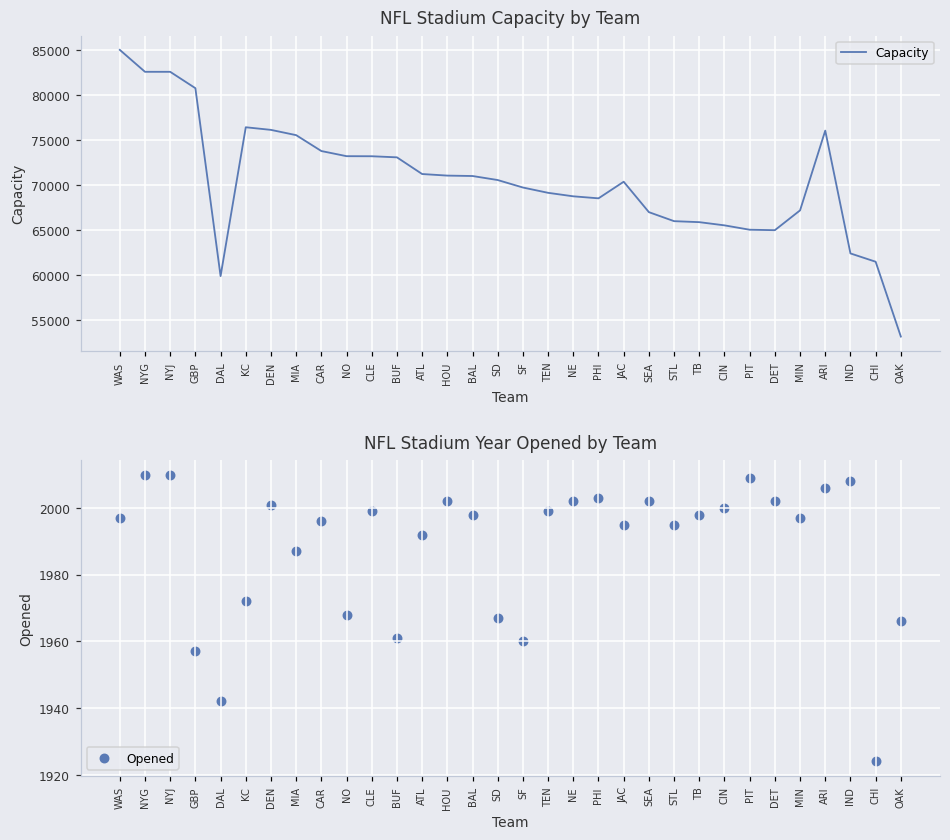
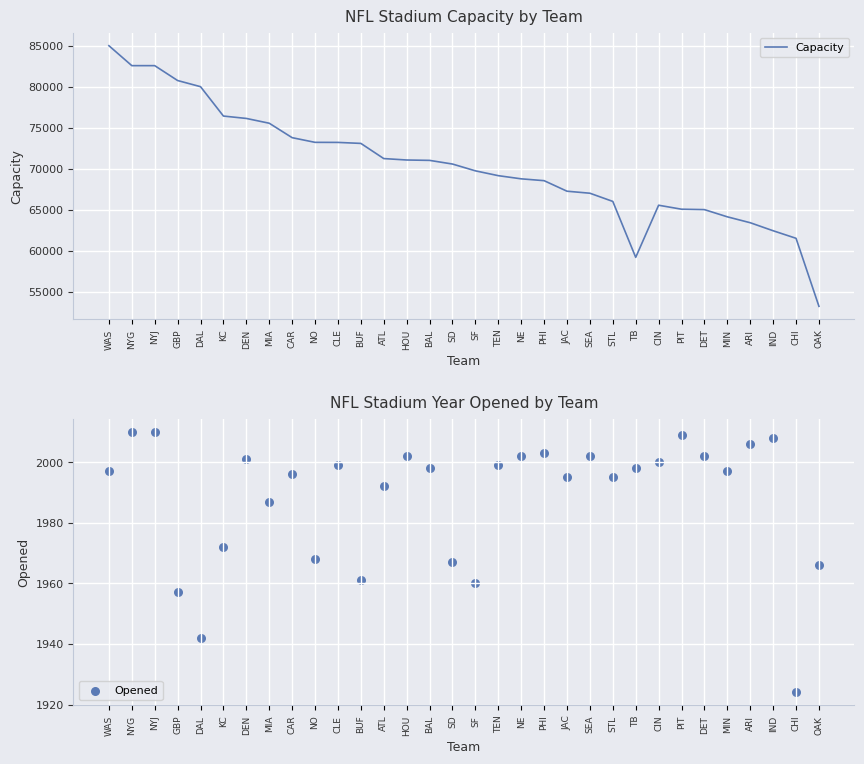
NFL Stadium Capacity by Team, DAL: 60000 -> 80000
NFL Stadium Capacity by Team, JAC: 70000 -> 67000
NFL Stadium Capacity by Team, TB: 66000 -> 59000
NFL Stadium Capacity by Team, MIN: 67000 -> 64000
NFL Stadium Capacity by Team, ARI: 76000 -> 63000
